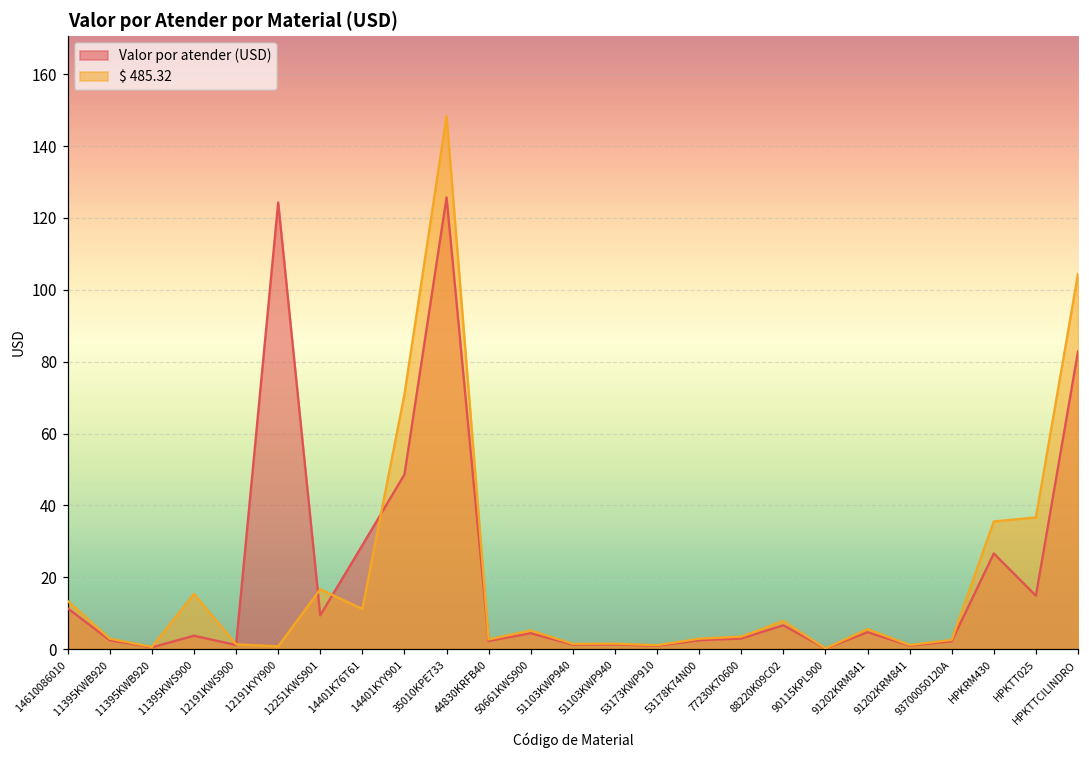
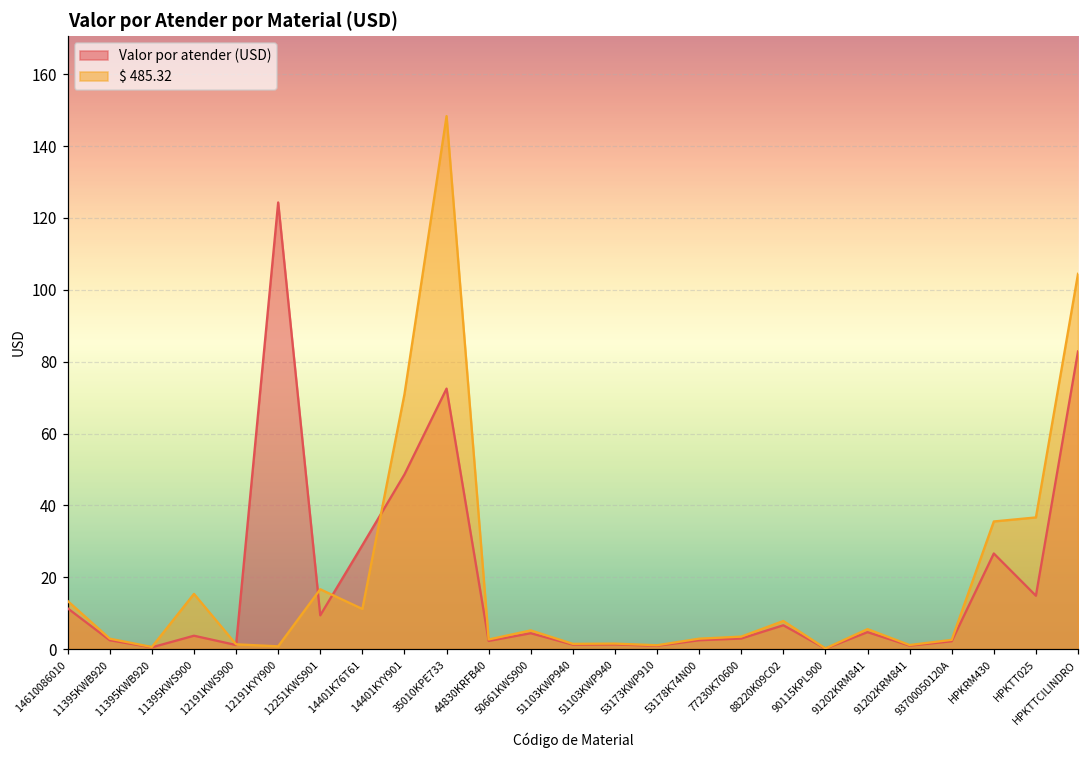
Valor por atender (USD), 35010KPE733: 126 -> 73
